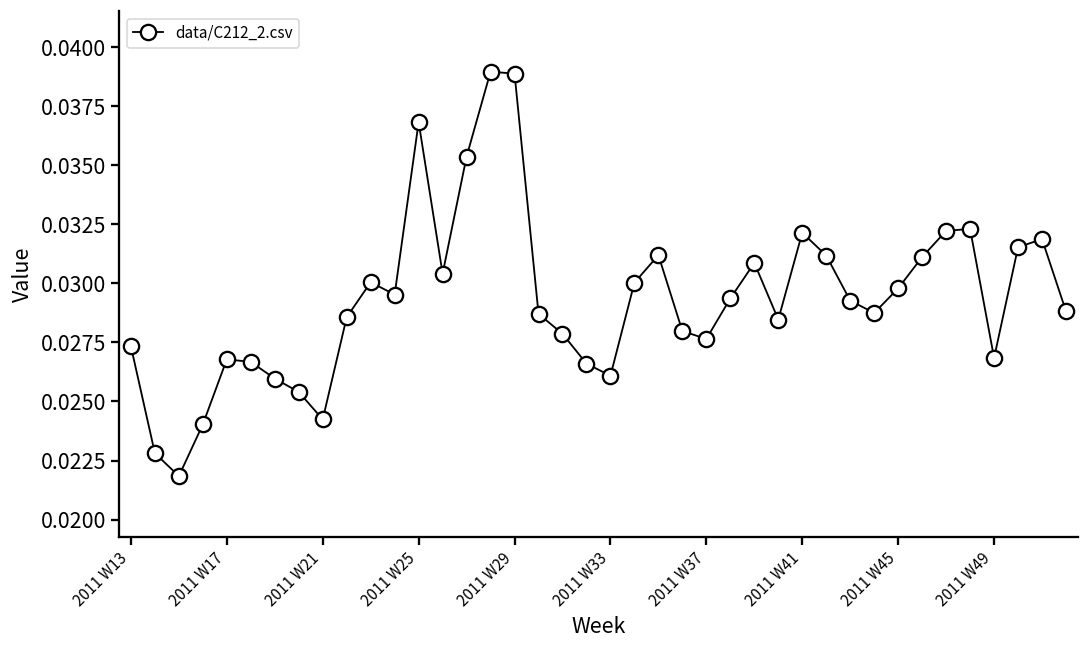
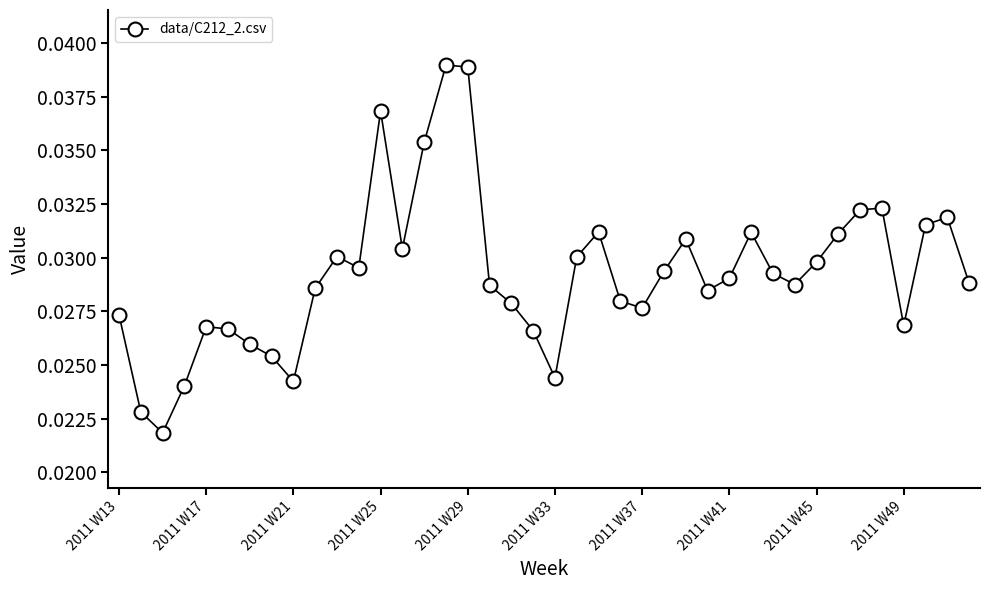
2011 W33: 0.0261 -> 0.0244
2011 W41: 0.0321 -> 0.0290
